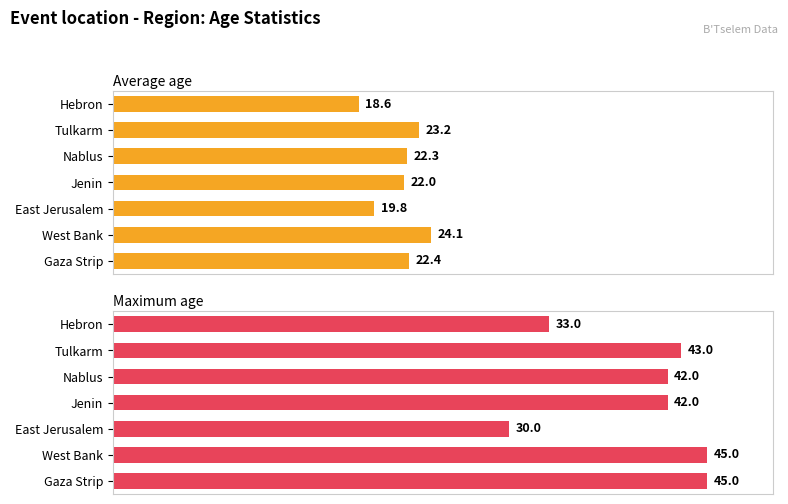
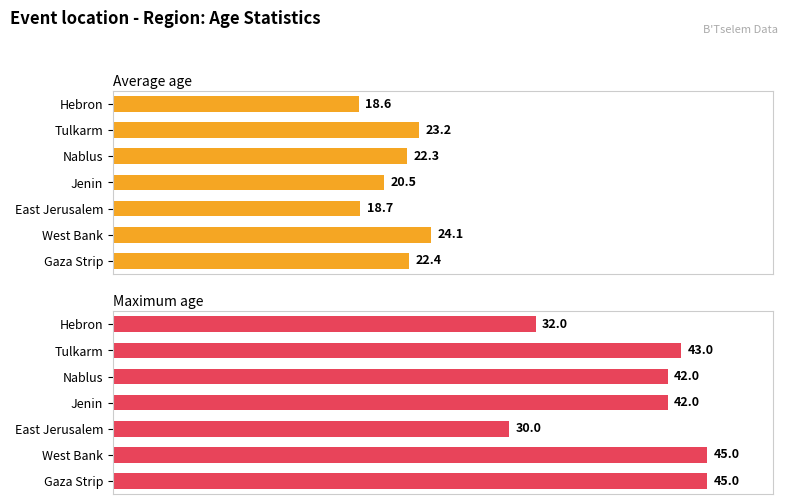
Average age, Jenin: 22.0 -> 20.5
Average age, East Jerusalem: 19.8 -> 18.7
Maximum age, Hebron: 33.0 -> 32.0
